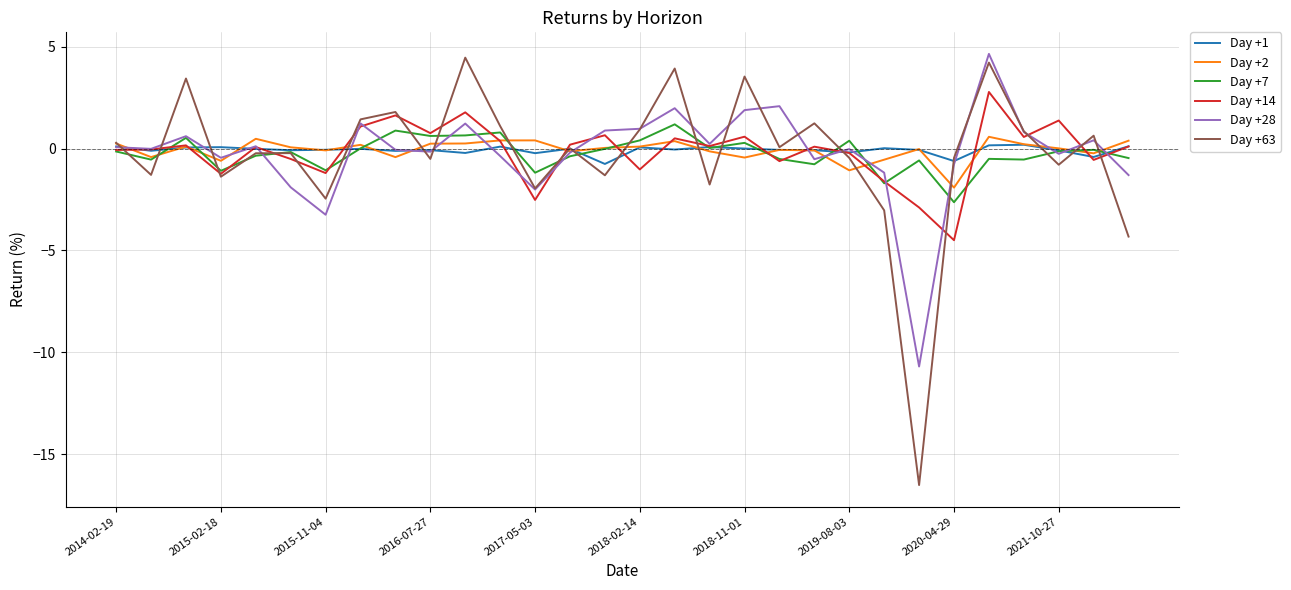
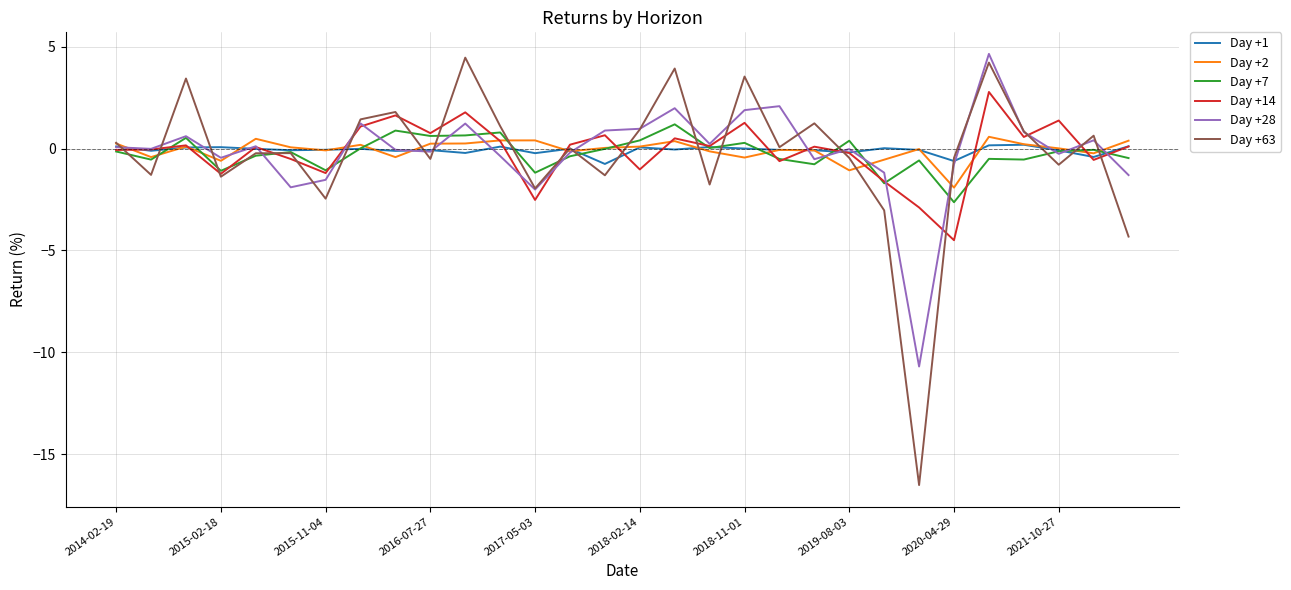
Day +28, 2015-11-04: -3.2 -> -1.5
Day +14, 2018-11-01: 0.6 -> 1.3
